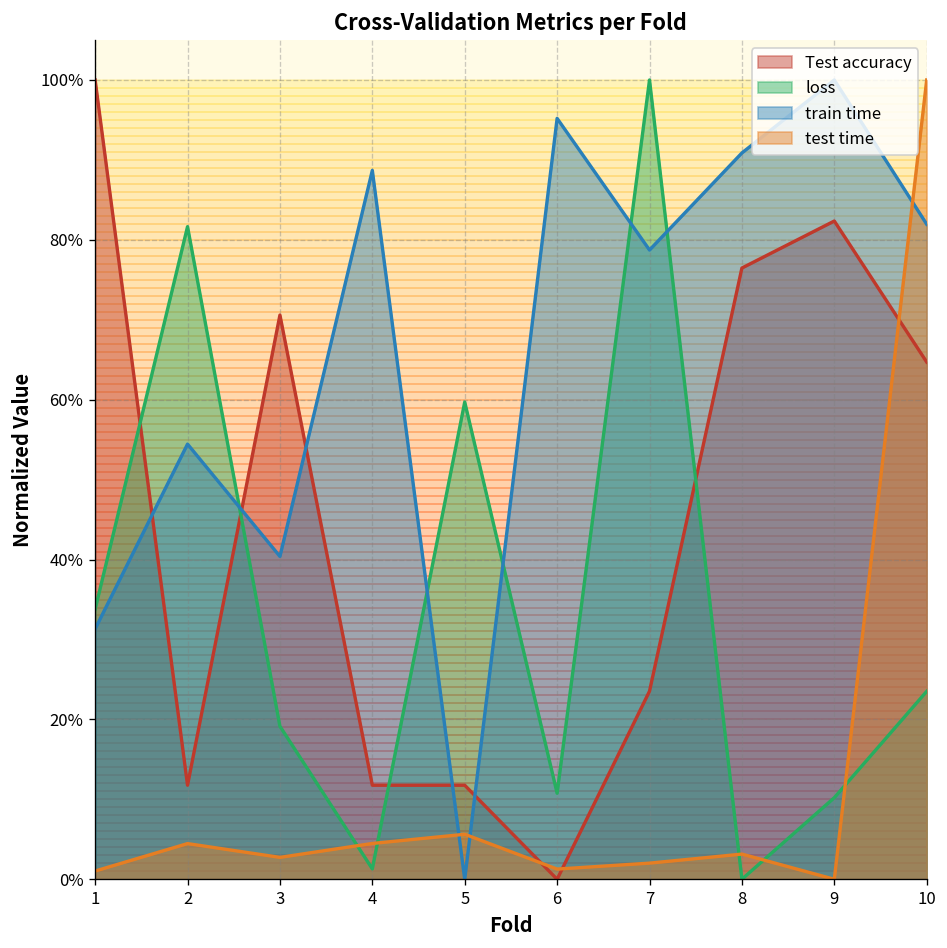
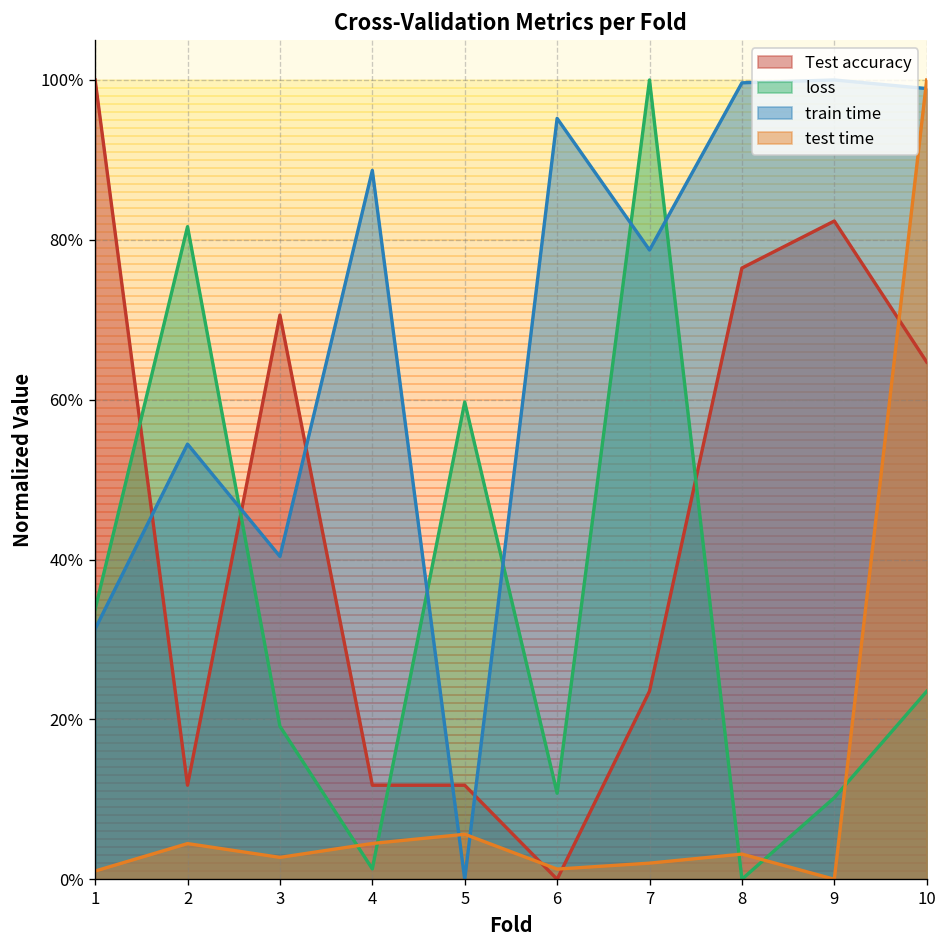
train time, 8: 91% -> 100%
train time, 10: 82% -> 99%
